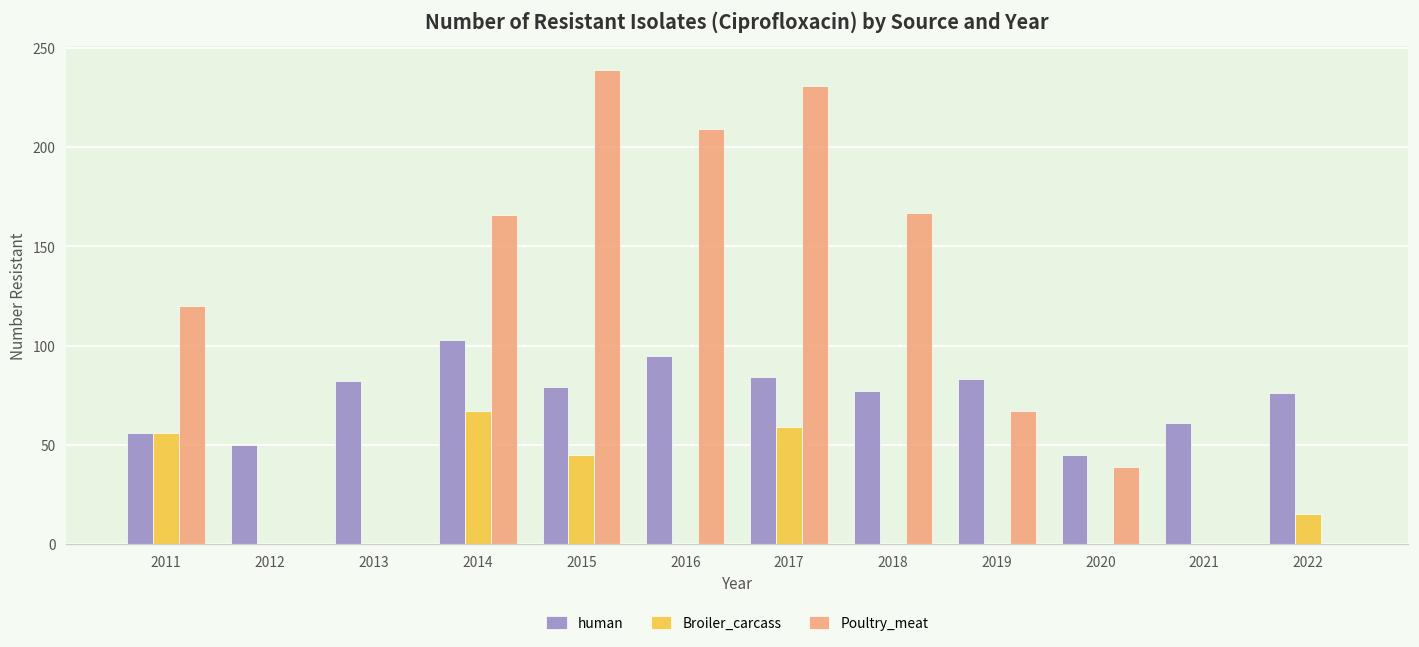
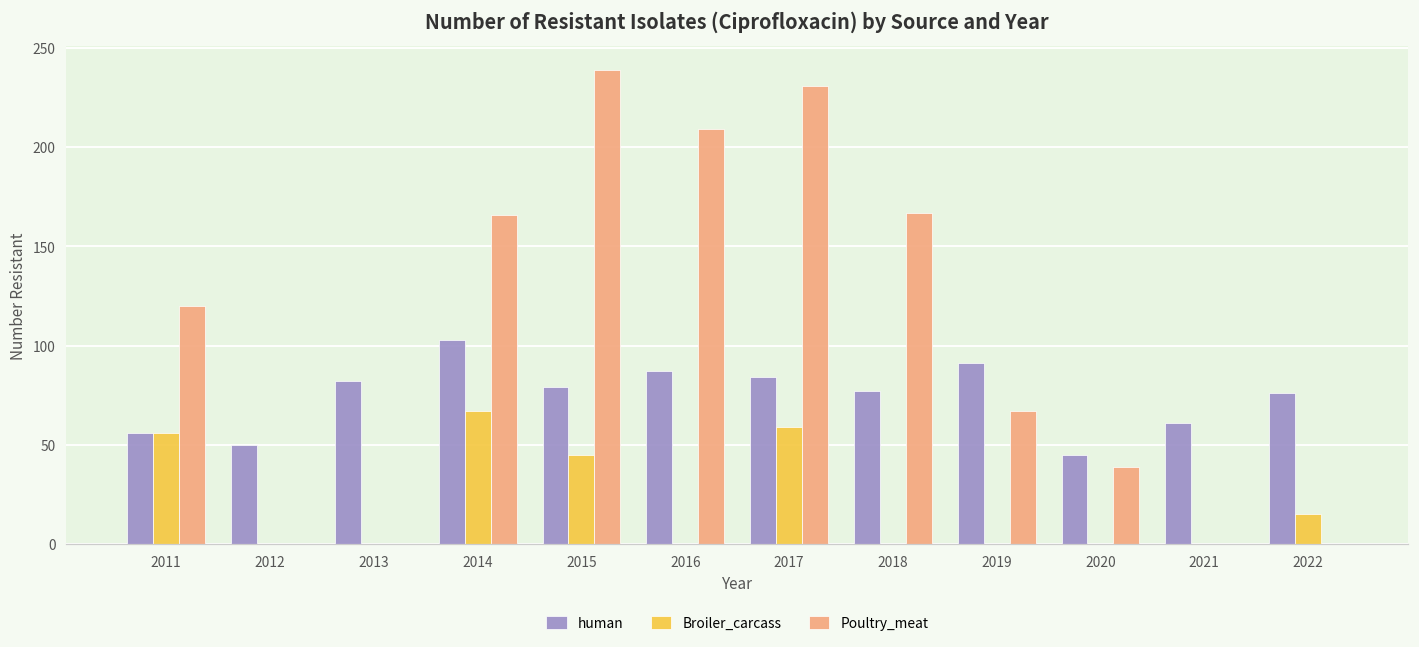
human, 2016: 95 -> 87
human, 2019: 83 -> 91
